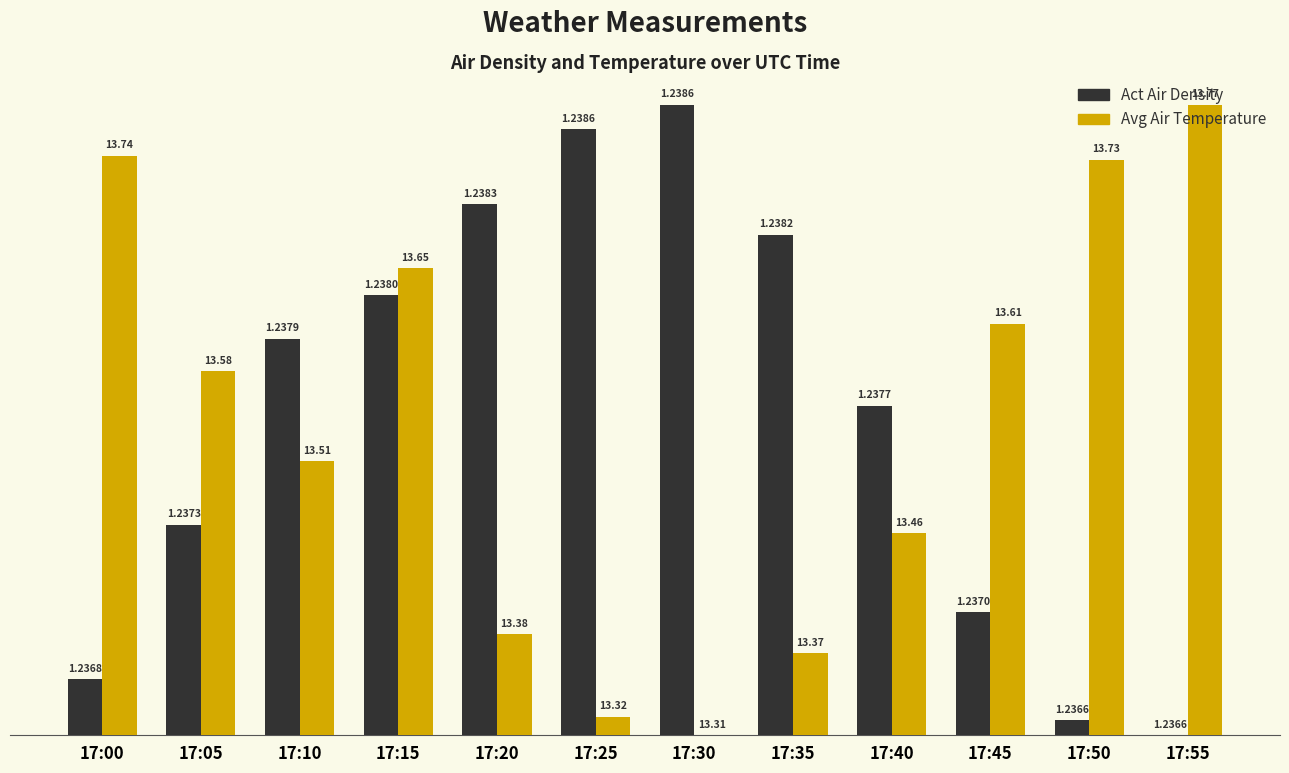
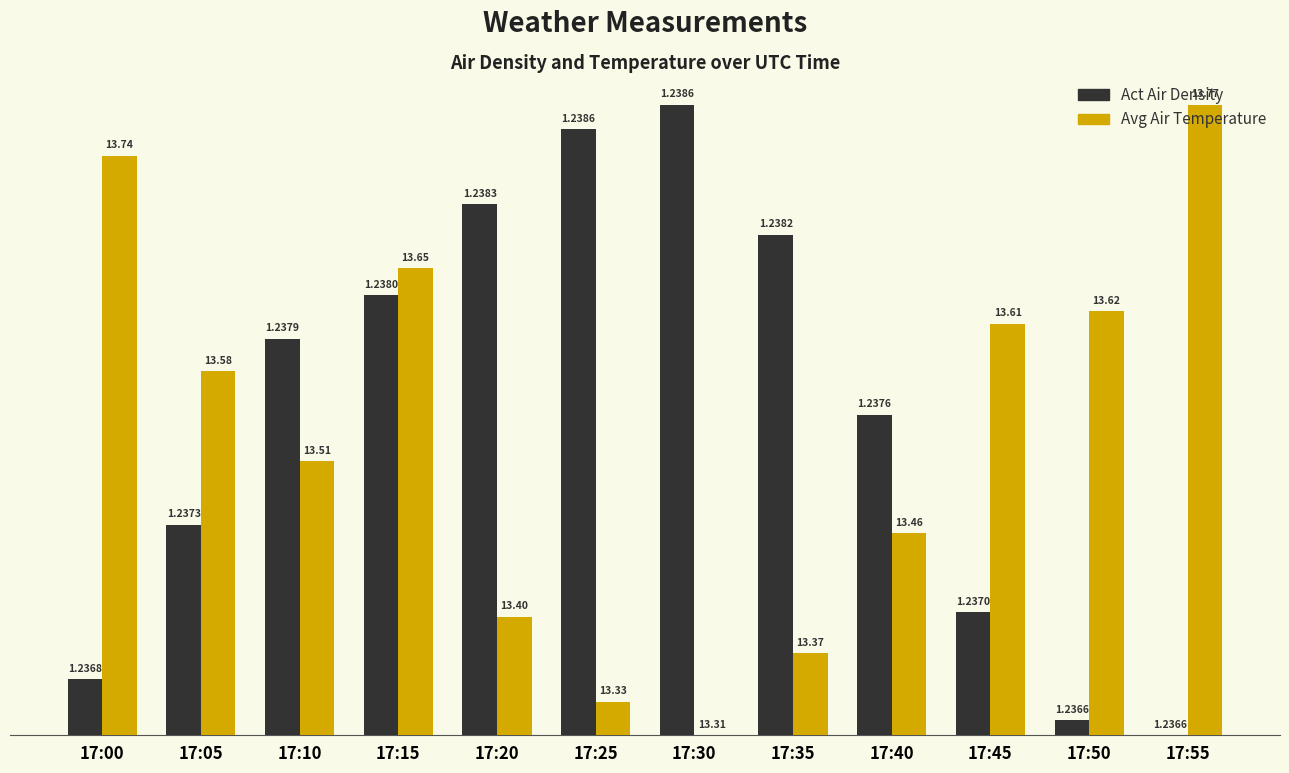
Avg Air Temperature, 17:20: 13.38 -> 13.40
Avg Air Temperature, 17:25: 13.32 -> 13.33
Act Air Density, 17:40: 1.2377 -> 1.2376
Avg Air Temperature, 17:50: 13.73 -> 13.62
